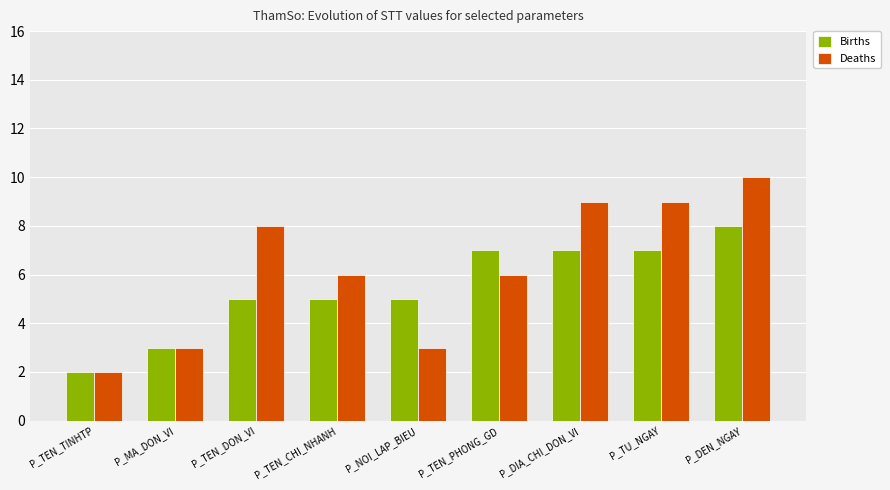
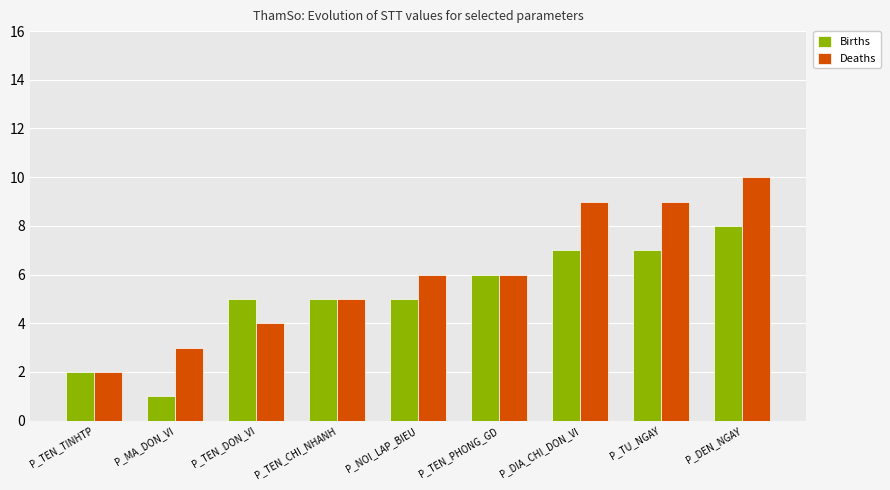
Births, P_MA_DON_VI: 3 -> 1
Deaths, P_TEN_DON_VI: 8 -> 4
Deaths, P_TEN_CHI_NHANH: 6 -> 5
Deaths, P_NOI_LAP_BIEU: 3 -> 6
Births, P_TEN_PHONG_GD: 7 -> 6
